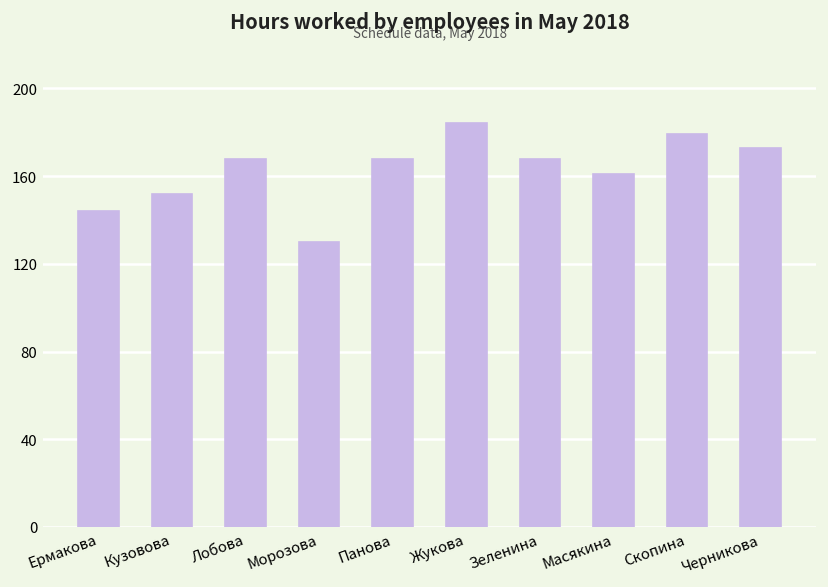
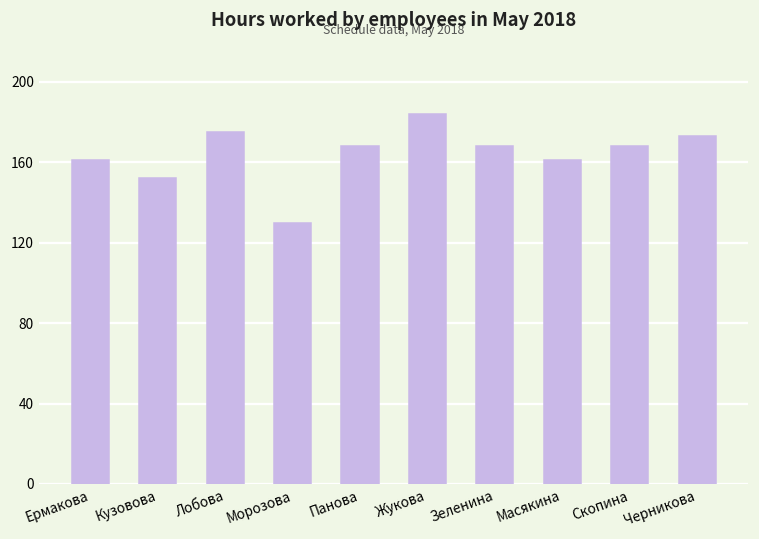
Ермакова: 144 -> 161
Лобова: 168 -> 175
Скопина: 179 -> 168
